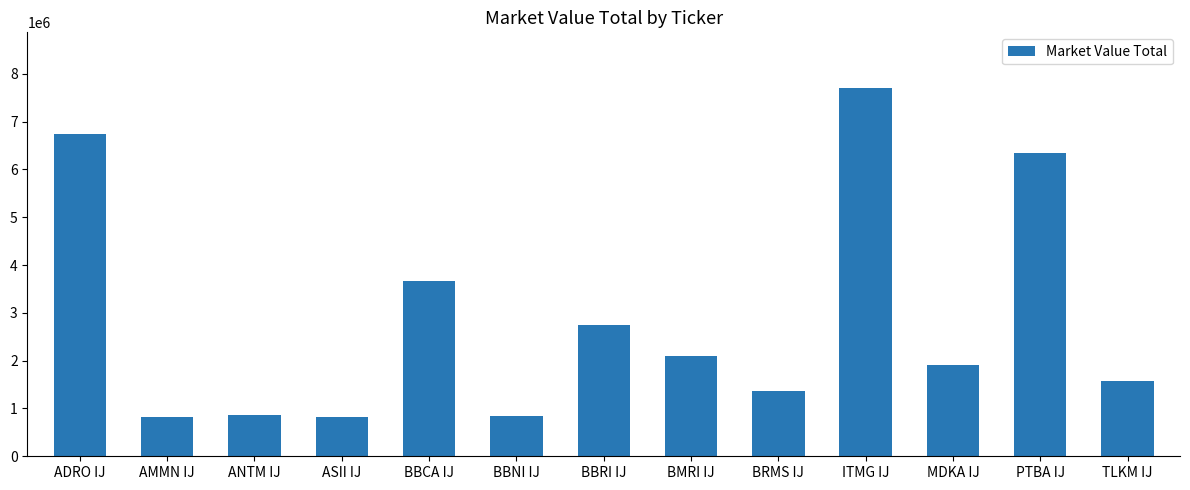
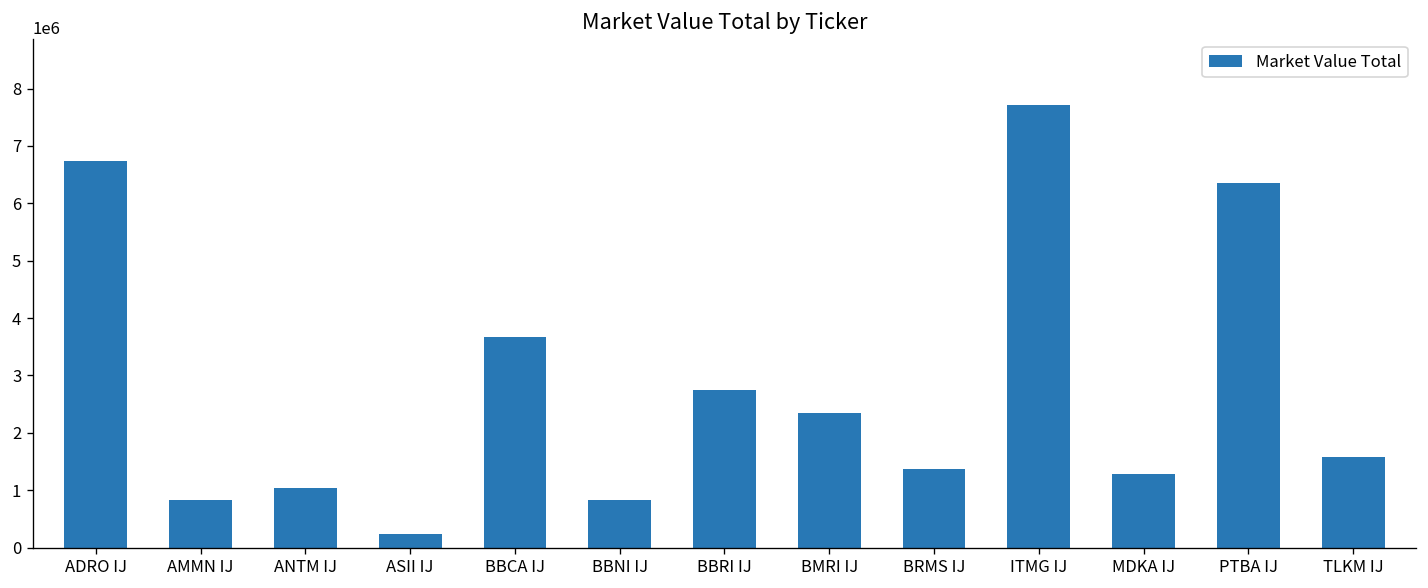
ANTM IJ: 900000 -> 1000000
ASII IJ: 800000 -> 200000
BMRI IJ: 2100000 -> 2300000
MDKA IJ: 1900000 -> 1300000
